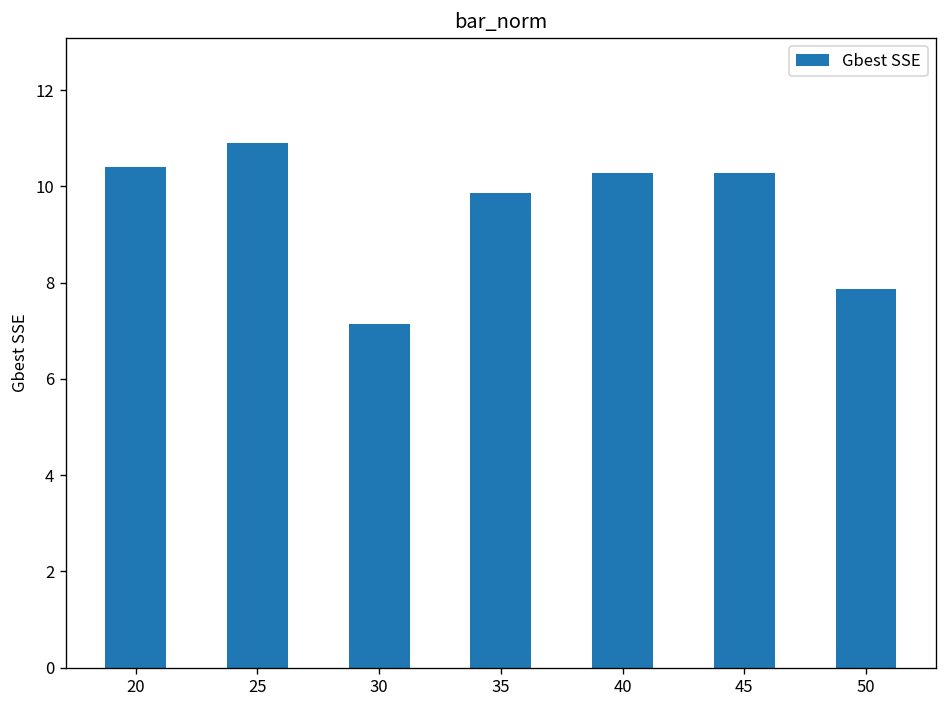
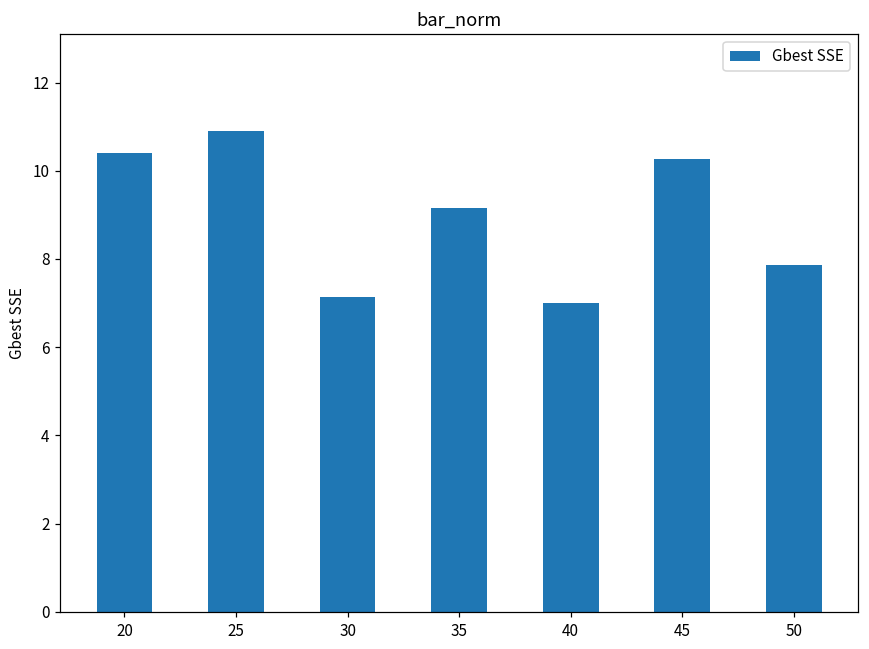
35: 9.9 -> 9.2
40: 10.3 -> 7.0
